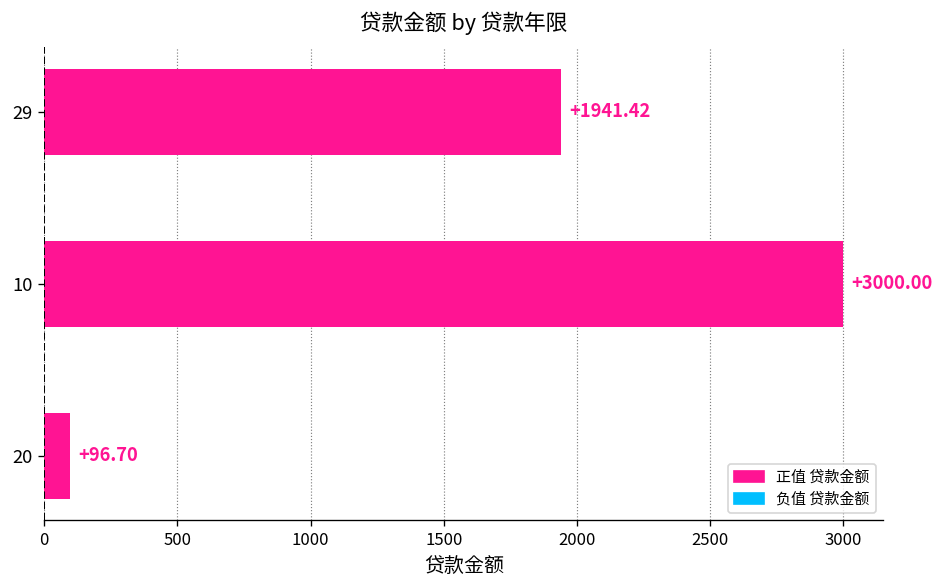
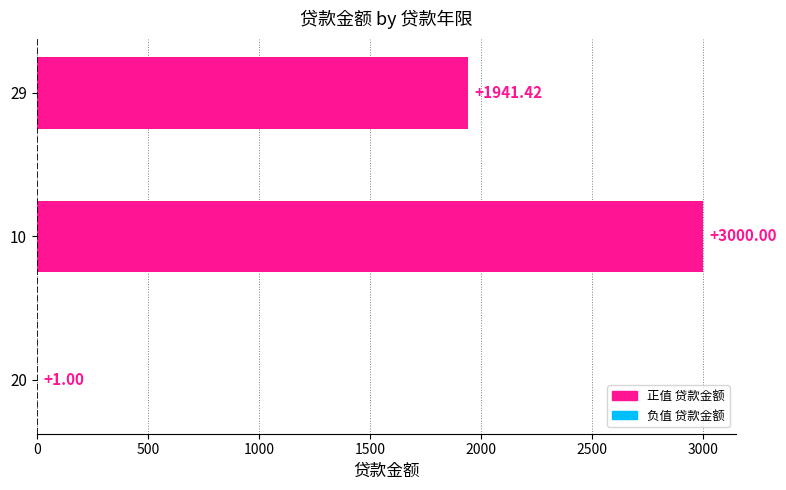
20: +96.70 -> +1.00
